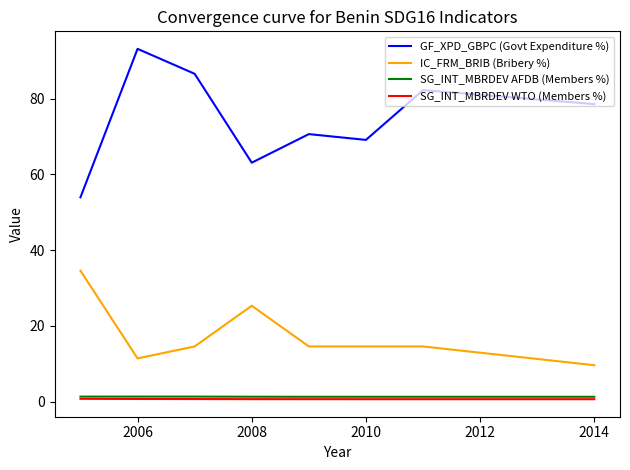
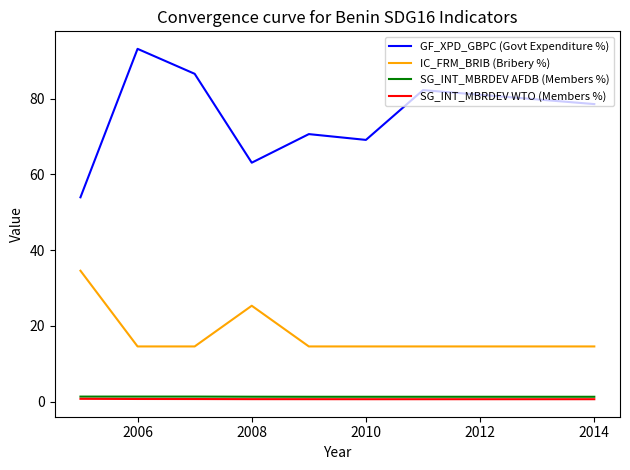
IC_FRM_BRIB (Bribery %), 2006: 11 -> 15
IC_FRM_BRIB (Bribery %), 2014: 10 -> 15
